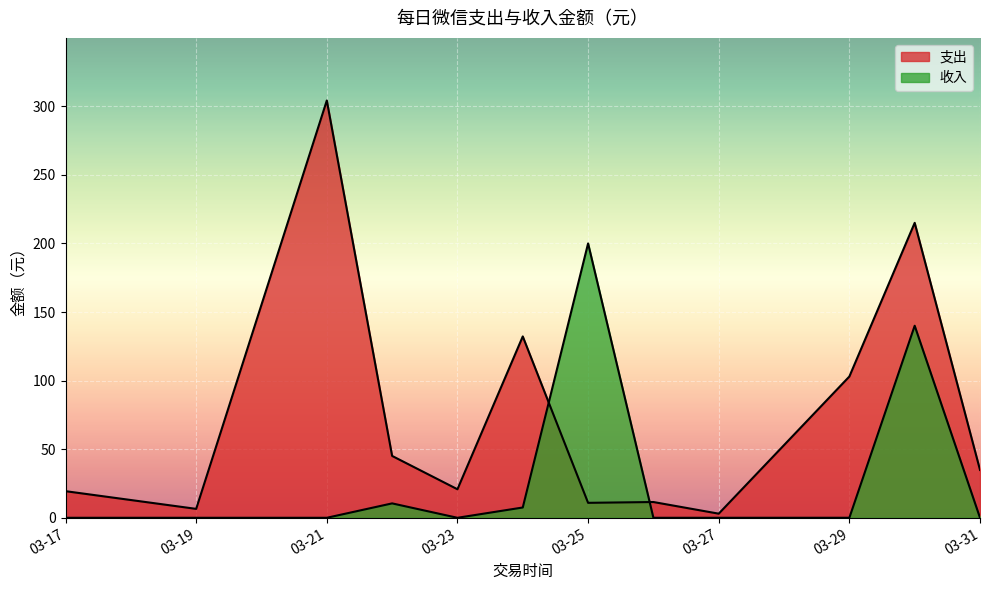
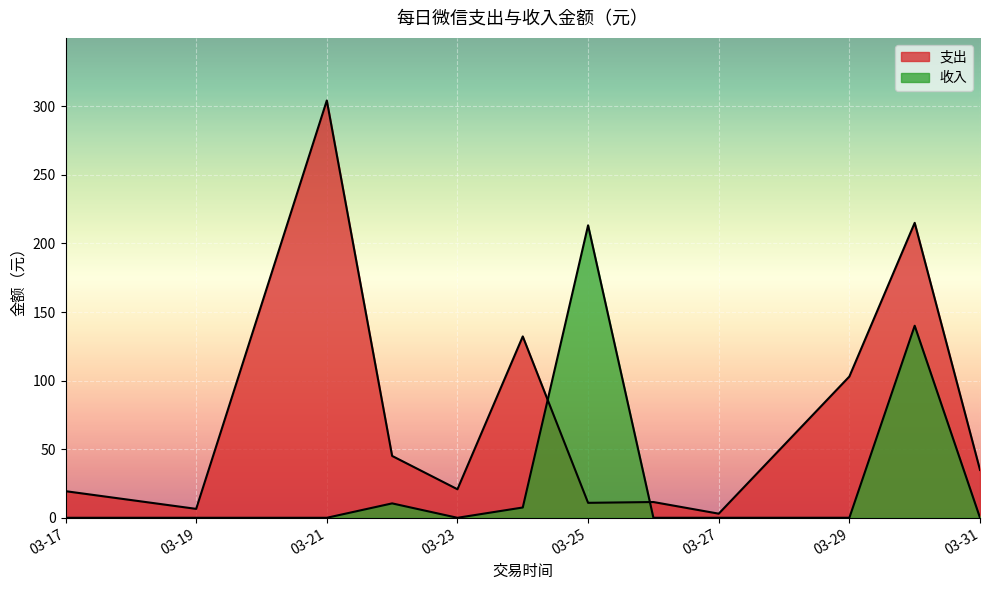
收入, 03-25: 200 -> 213
